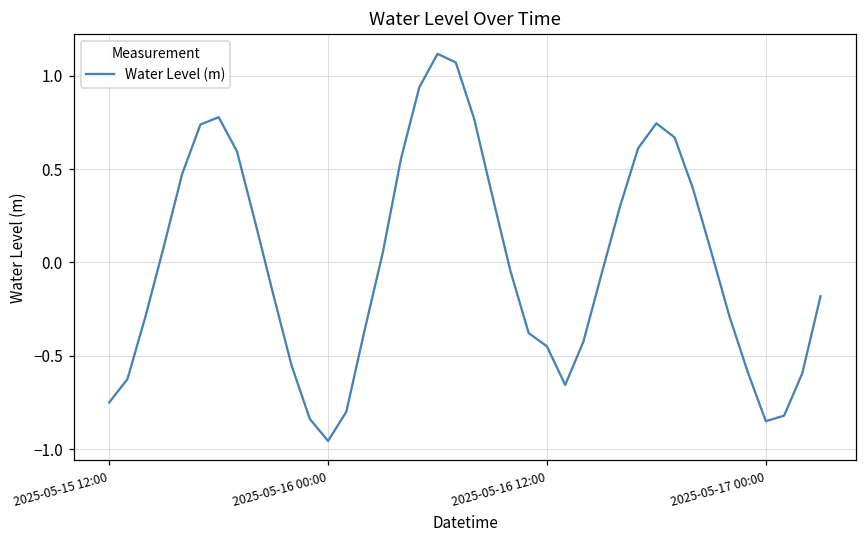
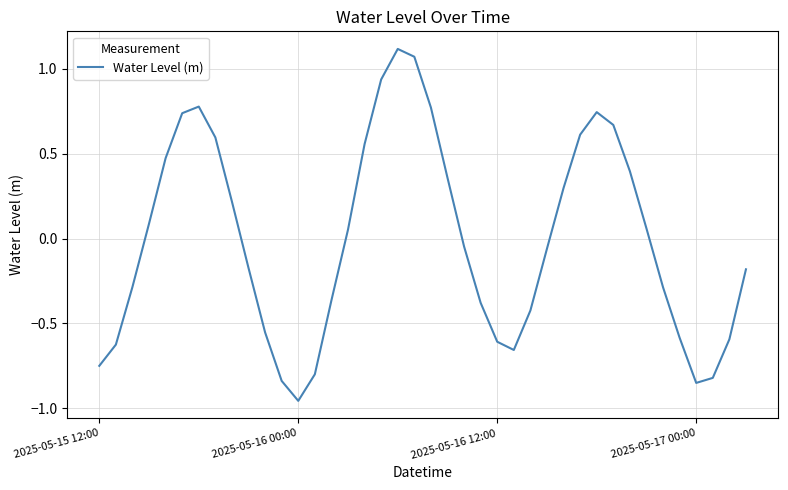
2025-05-16 12:00: -0.45 -> -0.61
